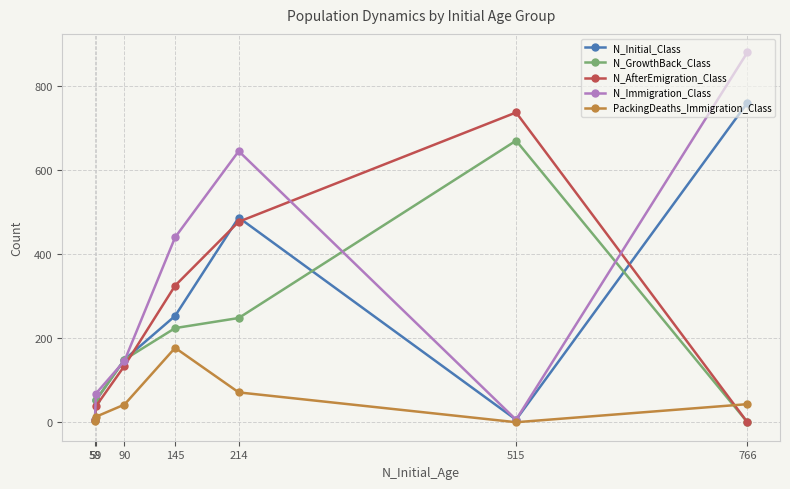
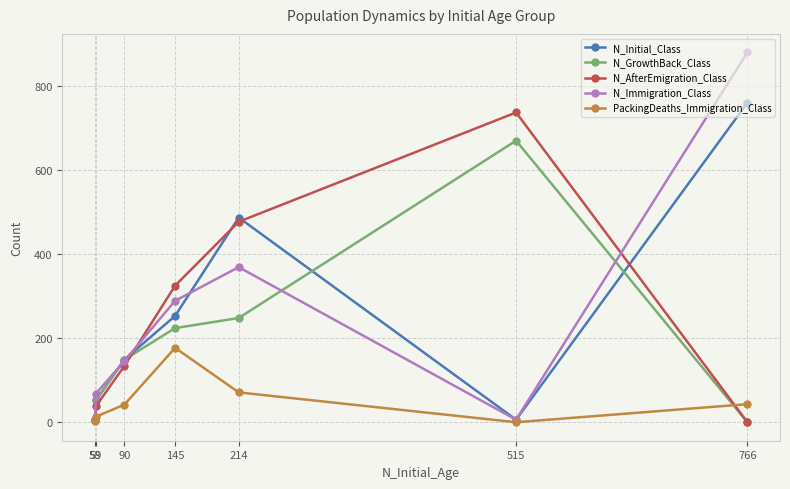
N_Immigration_Class, 145: 440 -> 290
N_Immigration_Class, 214: 650 -> 370
